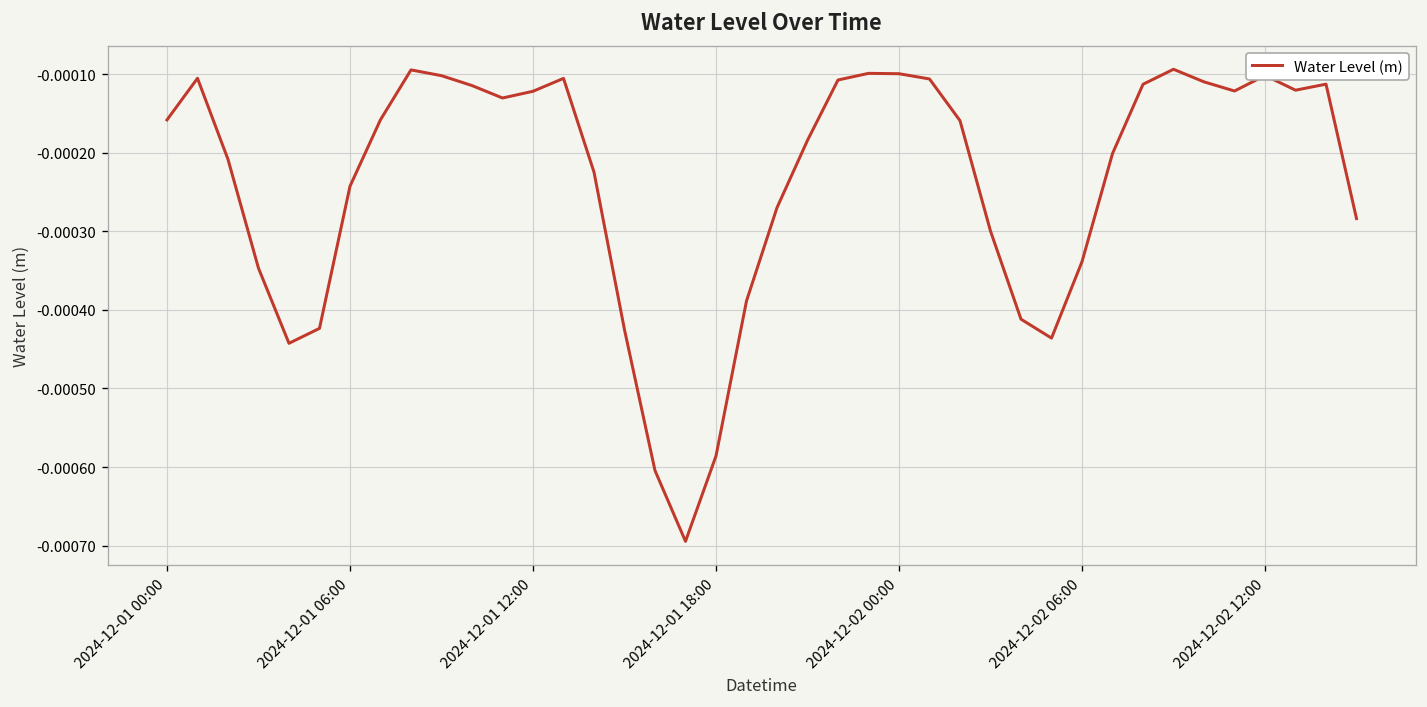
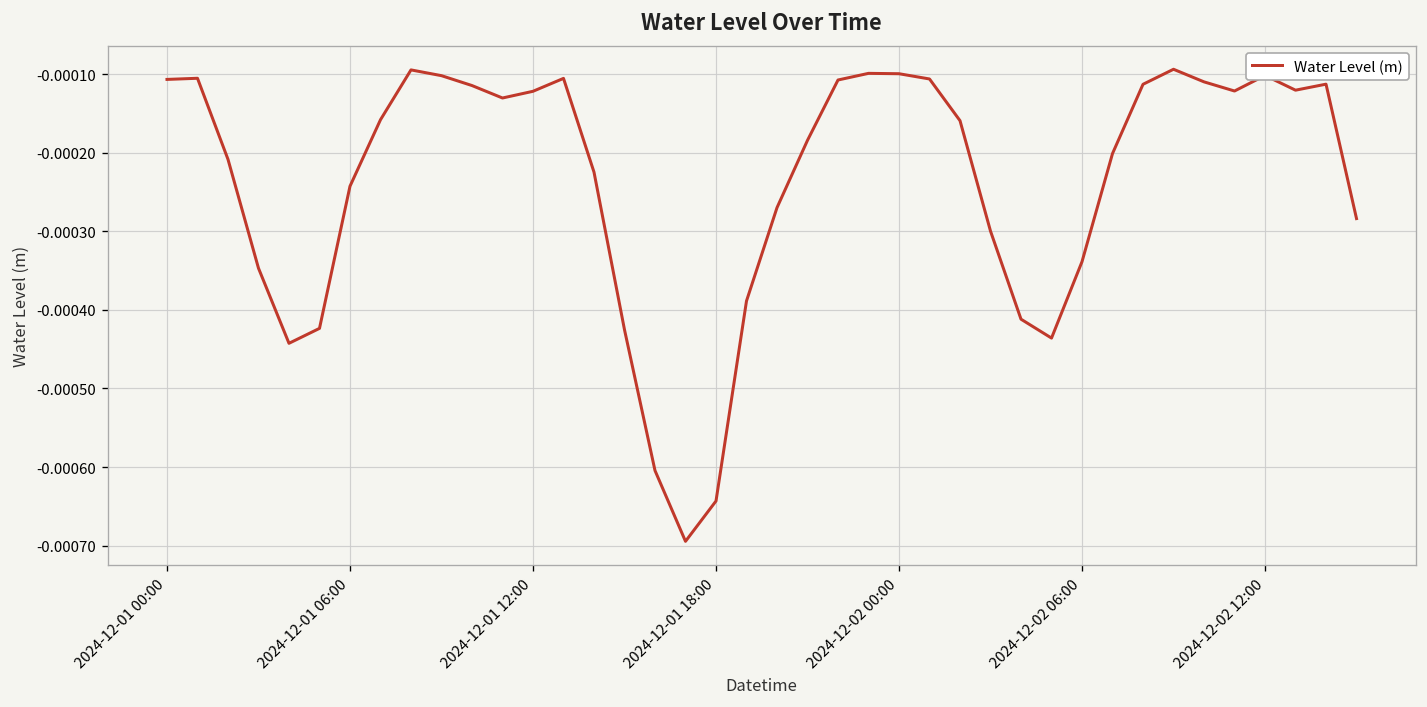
2024-12-01 00:00: -0.00016 -> -0.00011
2024-12-01 18:00: -0.00059 -> -0.00064
